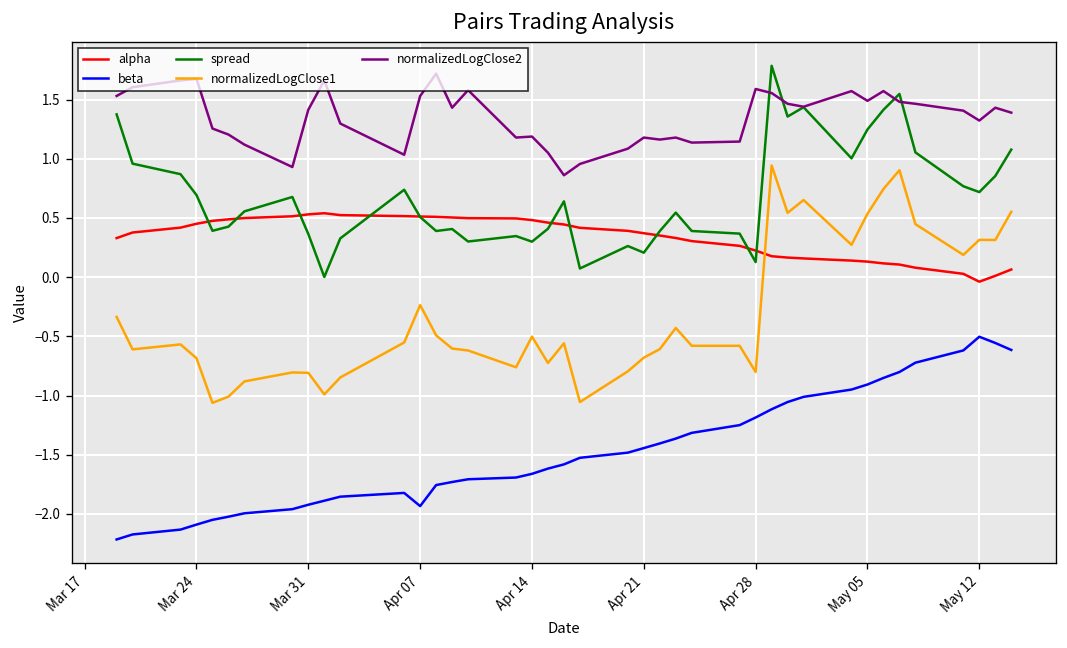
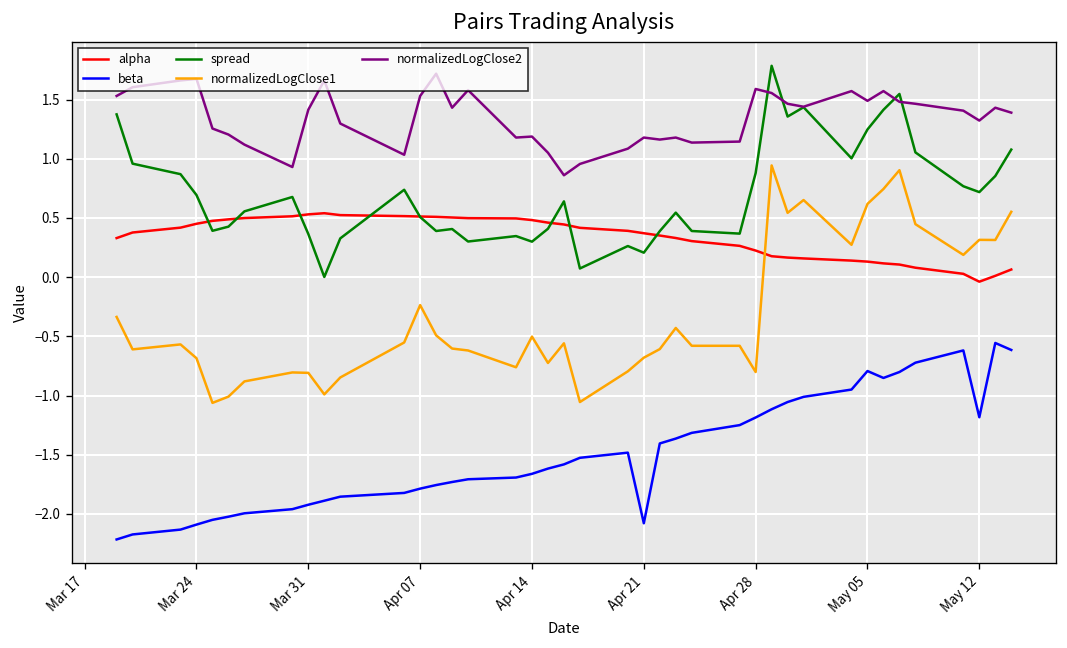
beta, Apr 07: -1.9 -> -1.8
beta, Apr 21: -1.4 -> -2.1
spread, Apr 28: 0.1 -> 0.9
beta, May 05: -0.9 -> -0.8
normalizedLogClose1, May 05: 0.5 -> 0.6
beta, May 12: -0.5 -> -1.2
